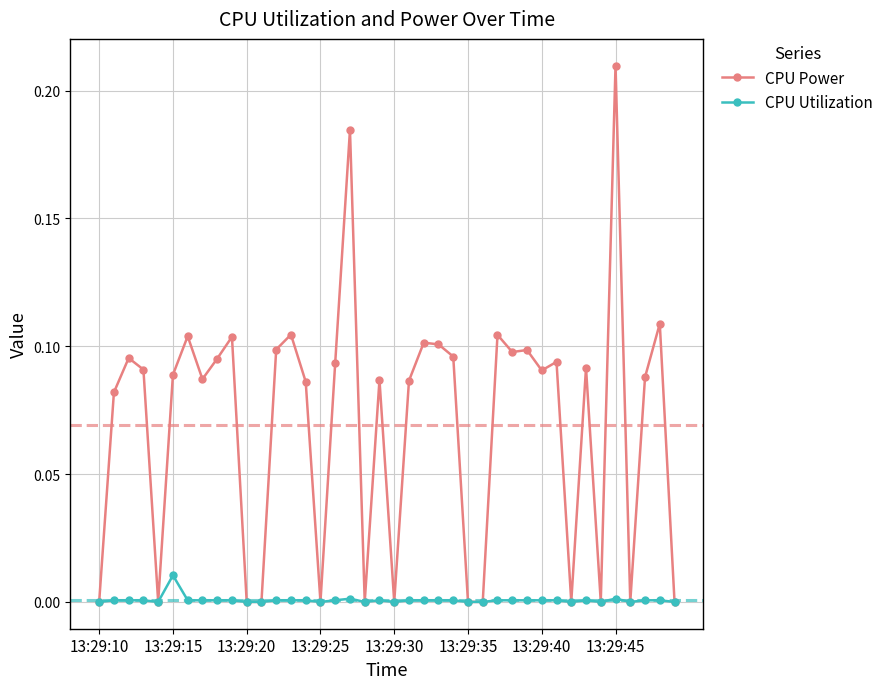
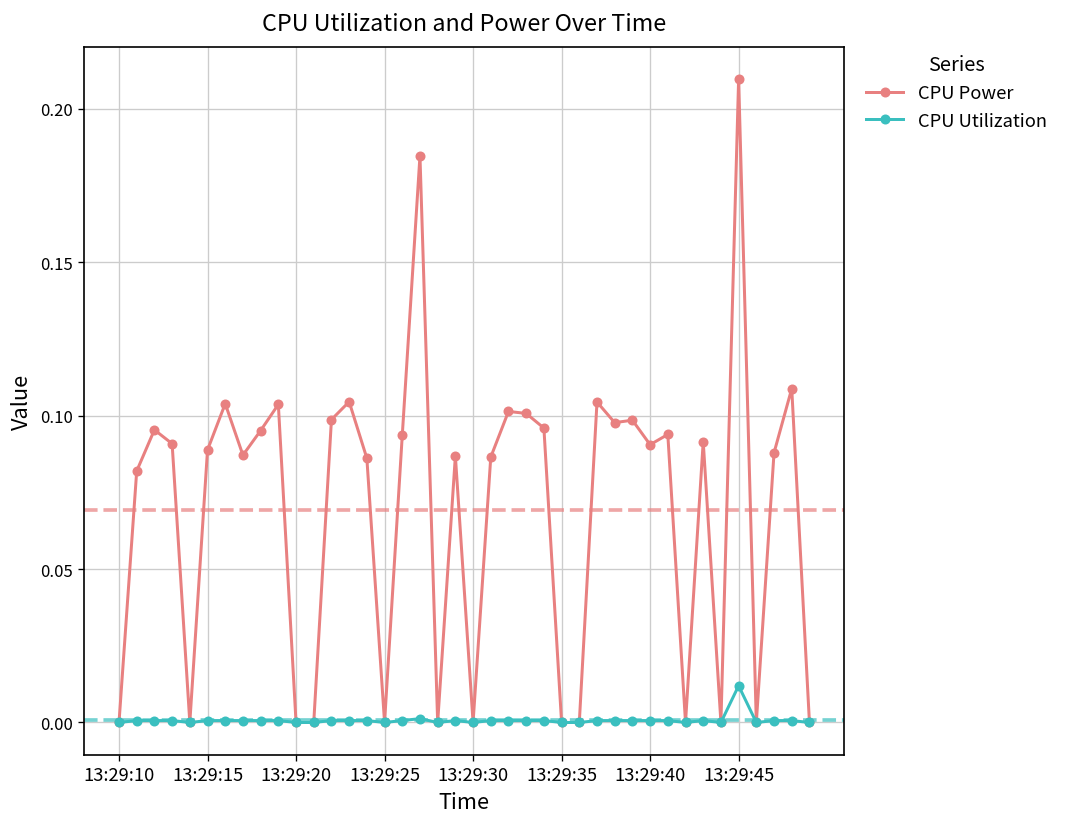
CPU Utilization, 13:29:15: 0.010 -> 0.001
CPU Utilization, 13:29:45: 0.001 -> 0.012
